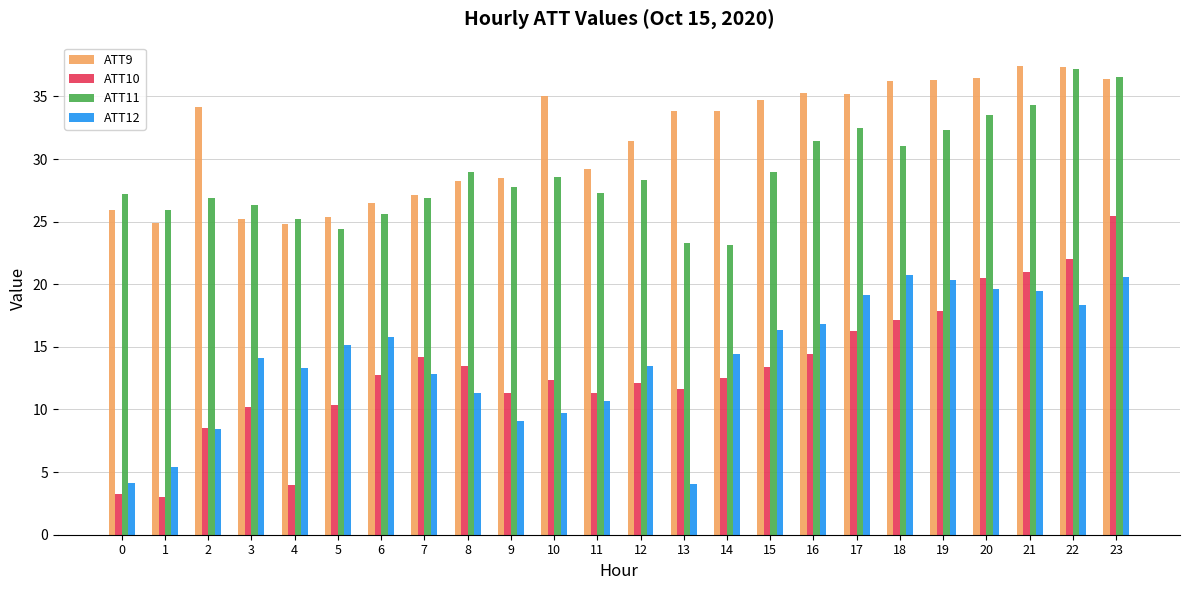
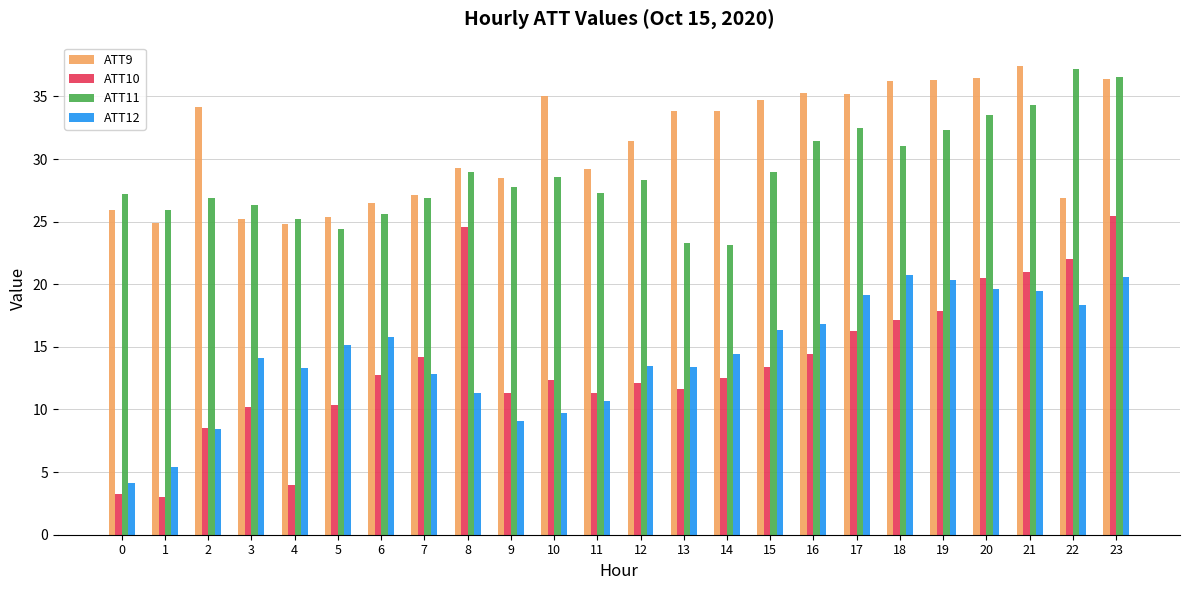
ATT9, 8: 28.2 -> 29.3
ATT10, 8: 13.5 -> 24.6
ATT12, 13: 4.1 -> 13.4
ATT9, 22: 37.3 -> 26.9
